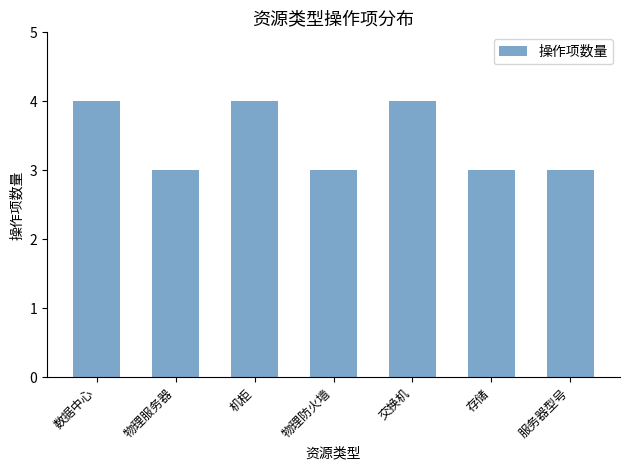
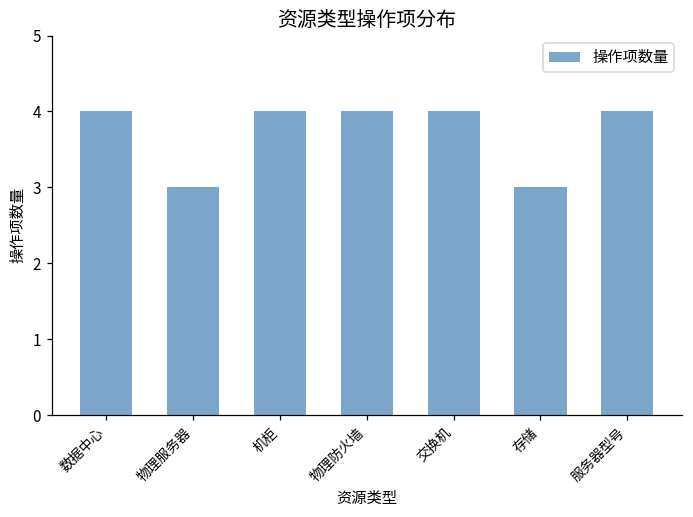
物理防火墙: 3 -> 4
服务器型号: 3 -> 4
